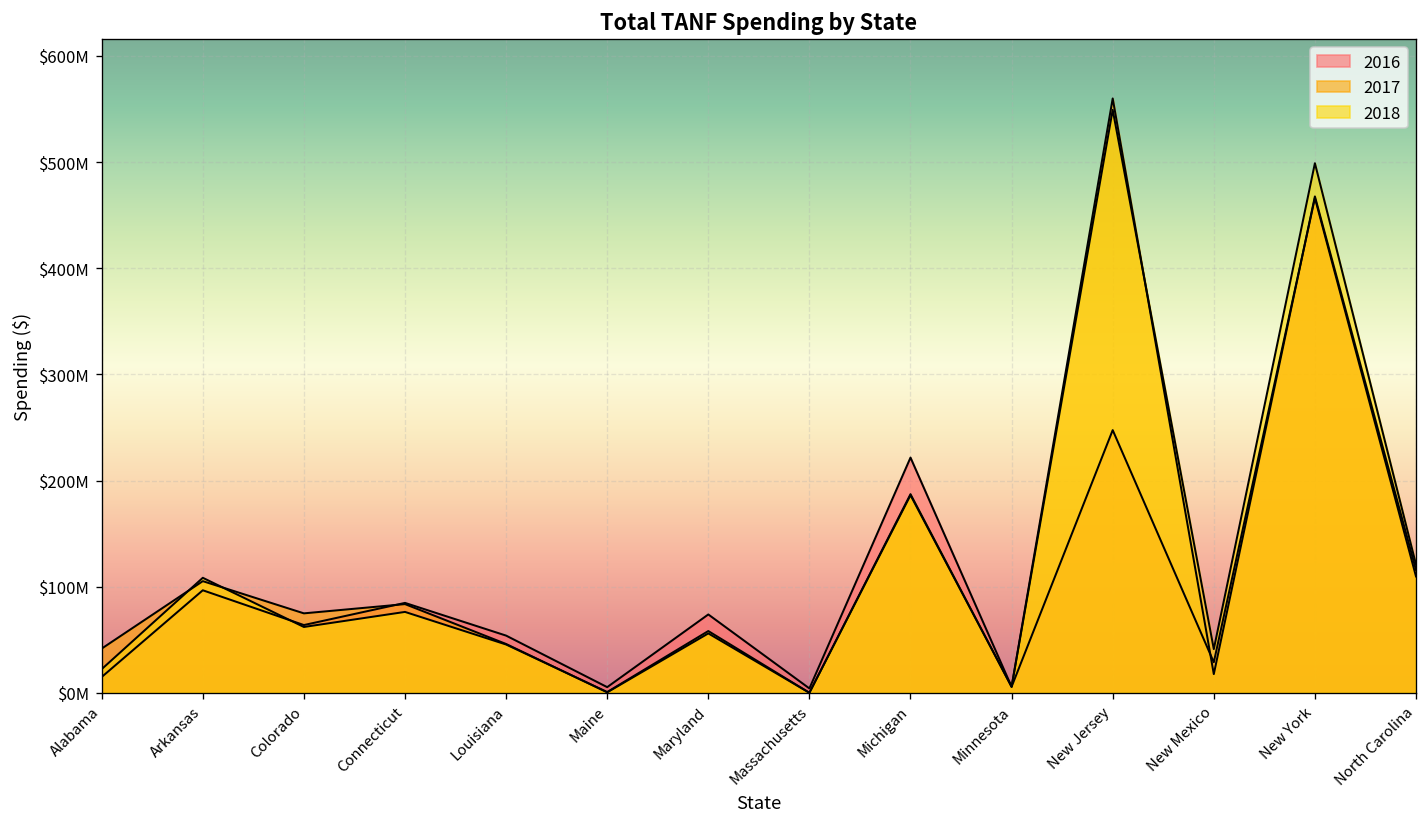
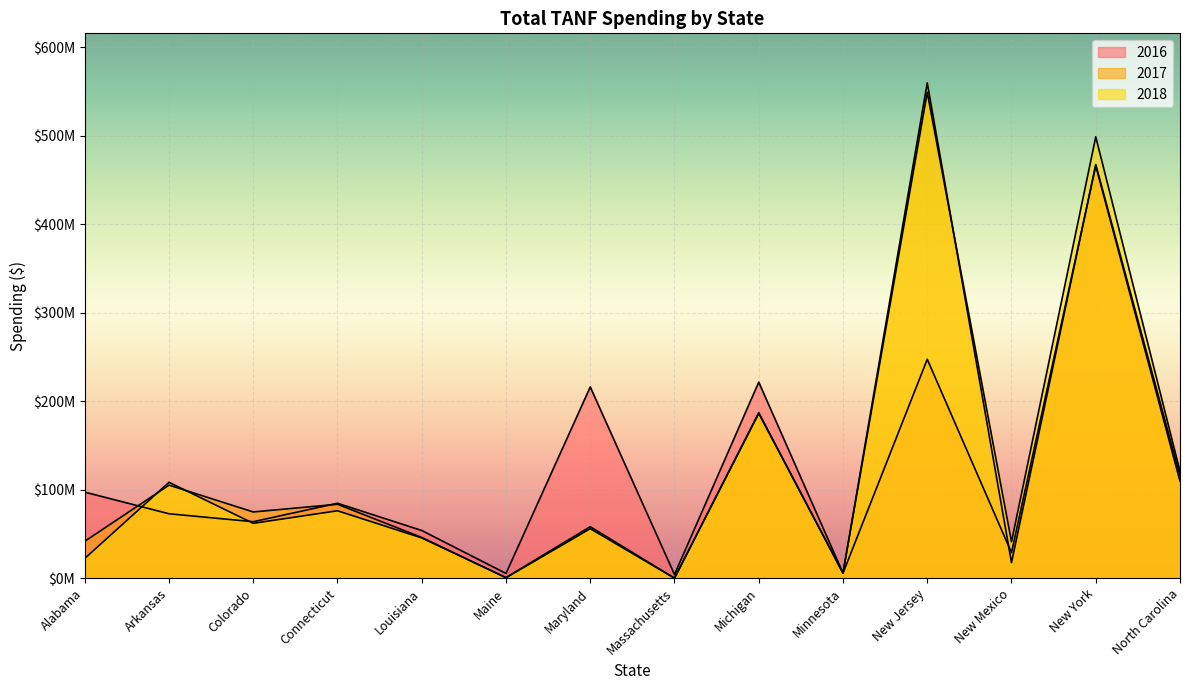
2016, Alabama: $10000000 -> $100000000
2016, Arkansas: $100000000 -> $70000000
2016, Maryland: $70000000 -> $220000000
